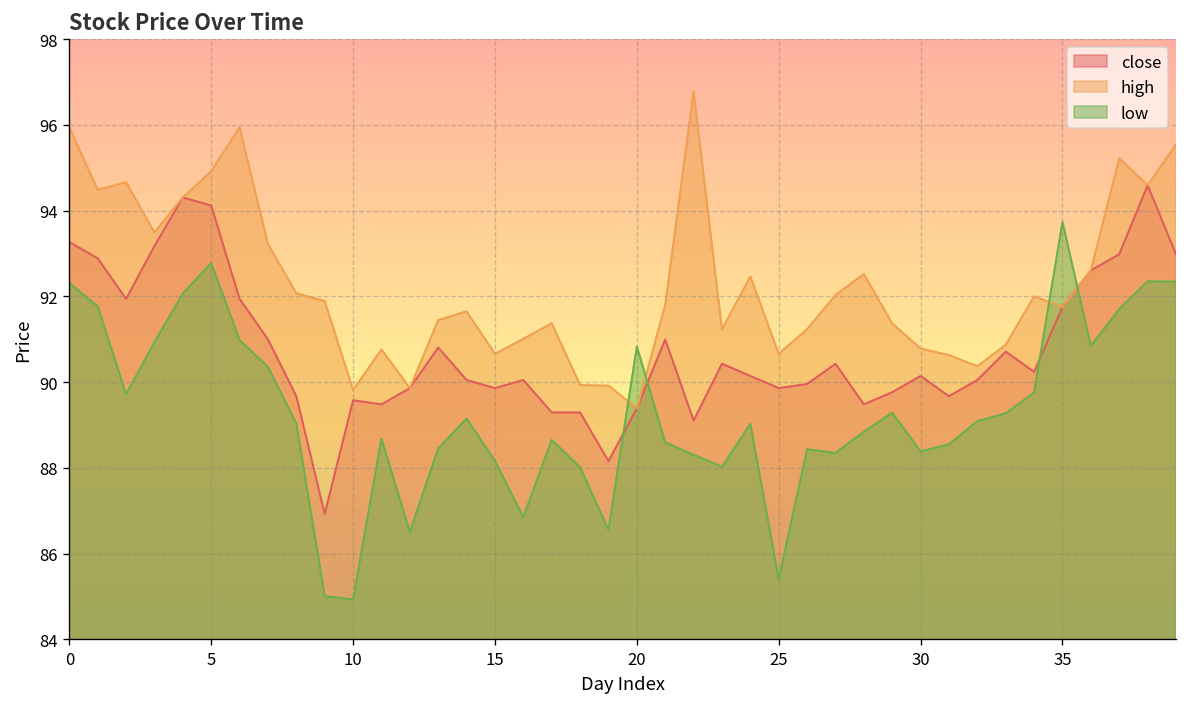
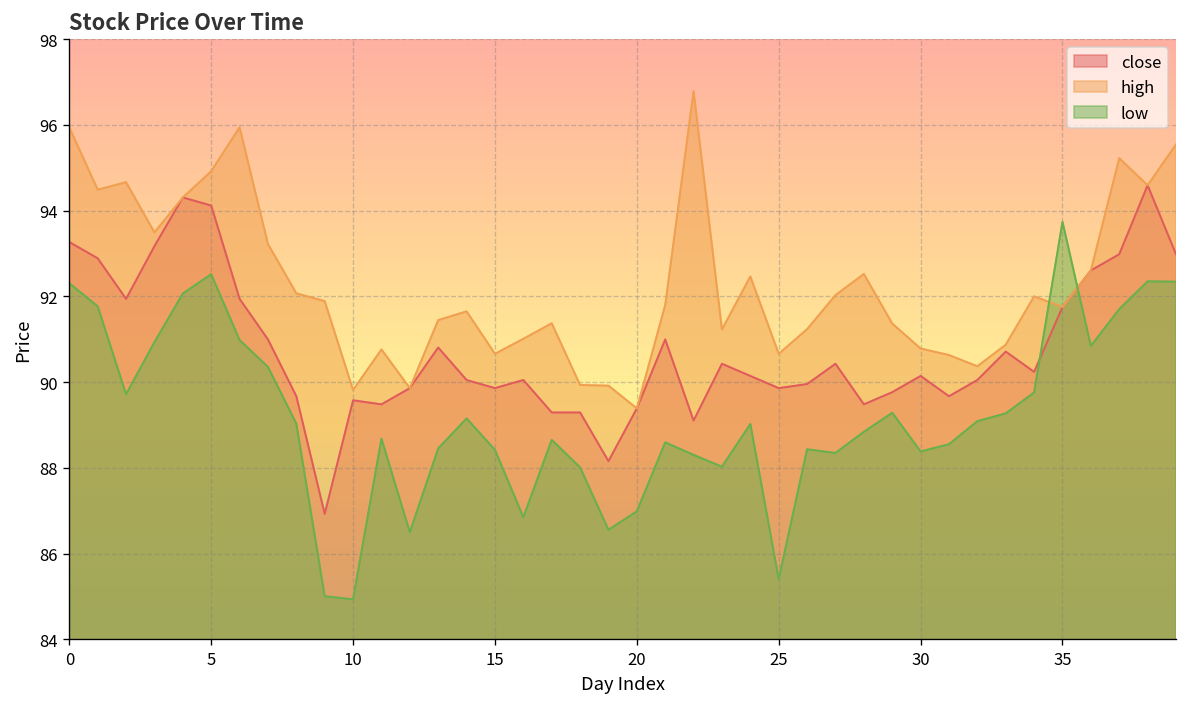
low, 5: 92.8 -> 92.5
low, 15: 88.2 -> 88.4
low, 20: 90.8 -> 87.0
